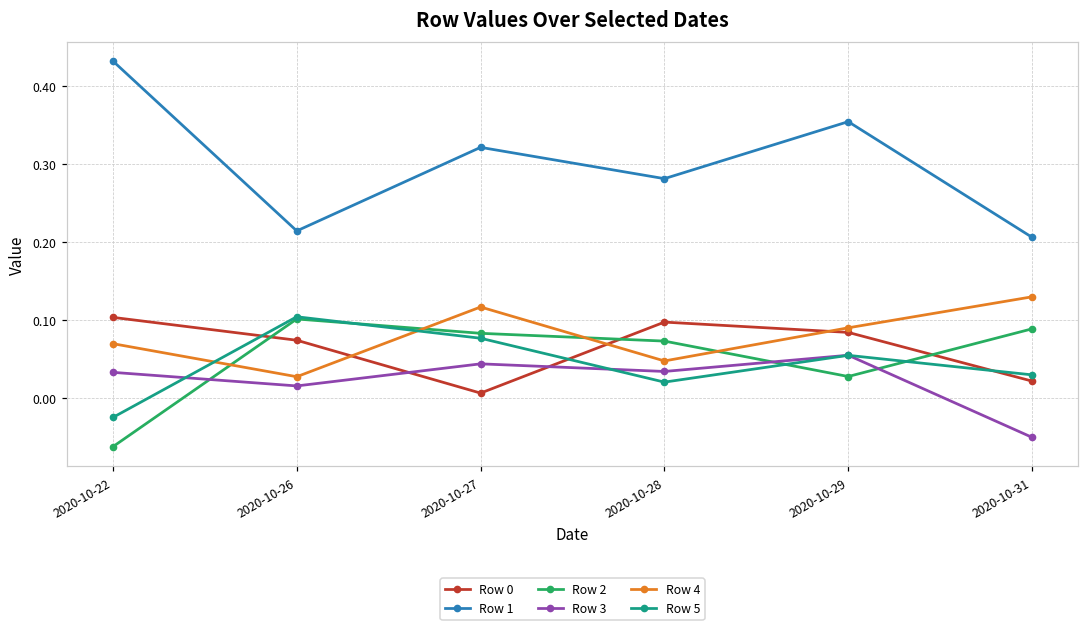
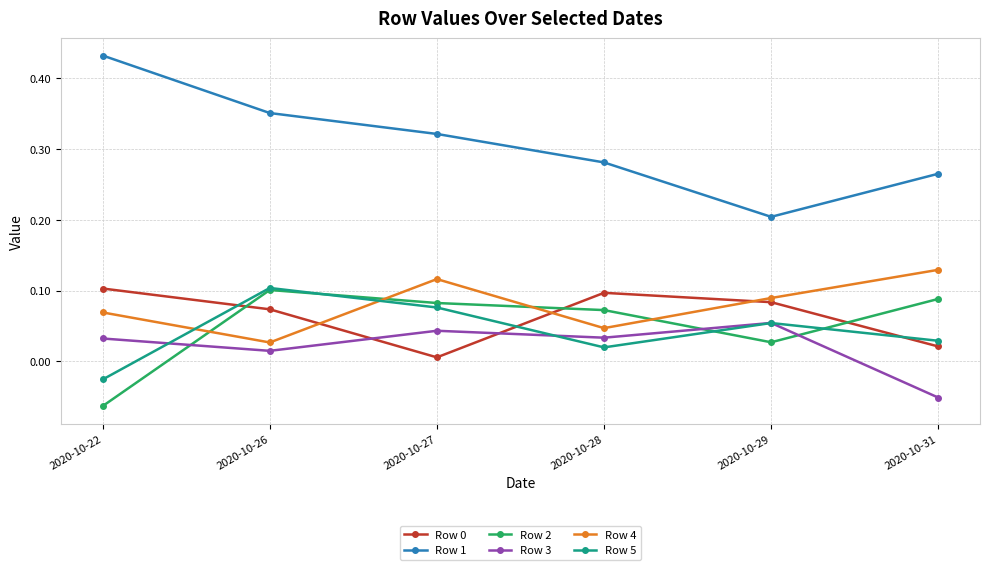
Row 1, 2020-10-26: 0.21 -> 0.35
Row 1, 2020-10-29: 0.35 -> 0.20
Row 1, 2020-10-31: 0.21 -> 0.26
